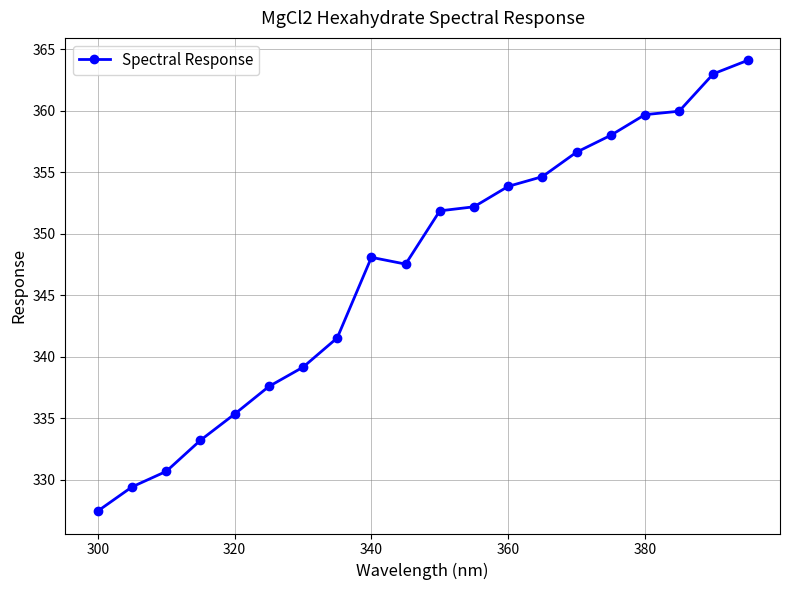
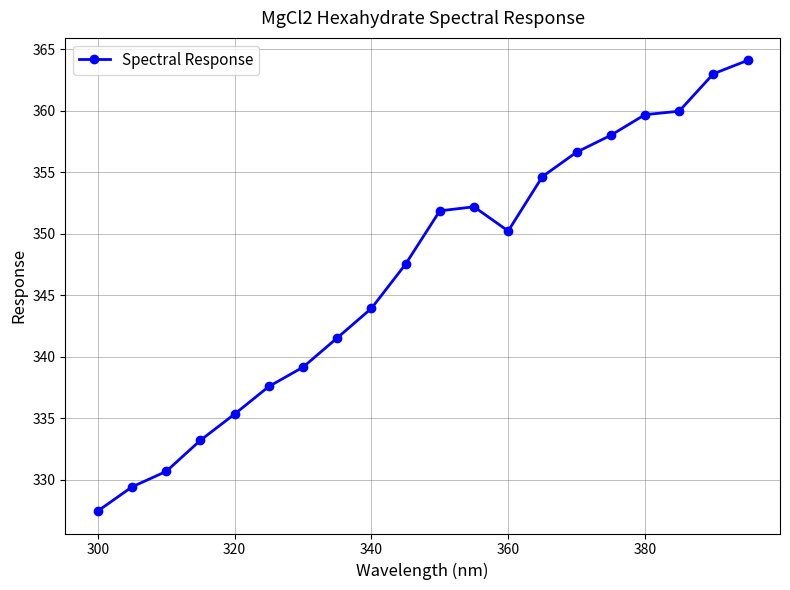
340: 348.1 -> 343.9
360: 353.8 -> 350.2
